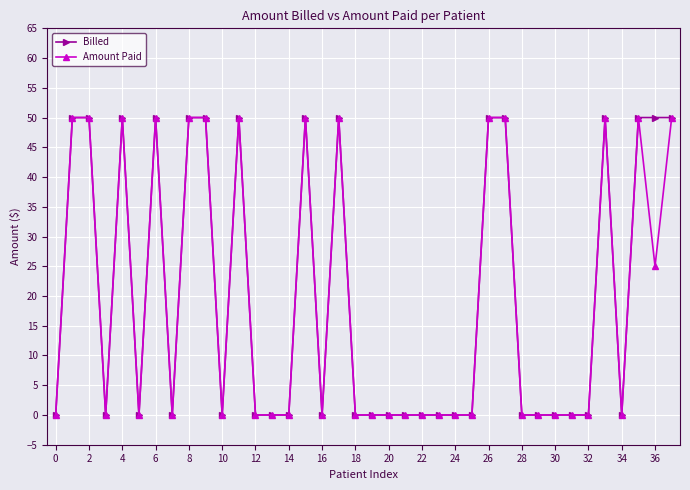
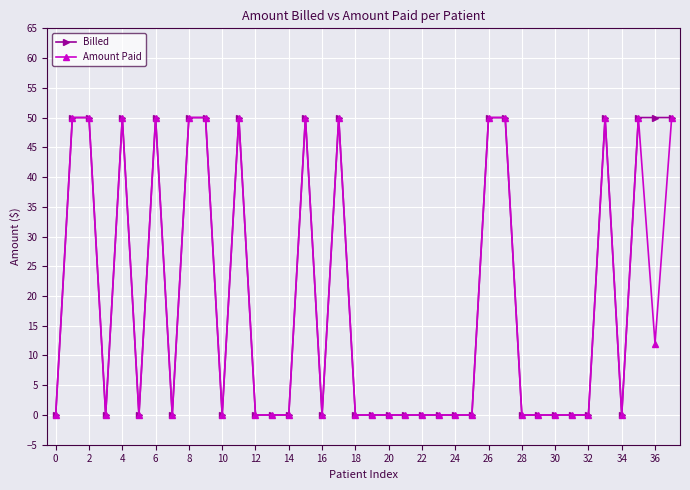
Amount Paid, 36: 25 -> 12
